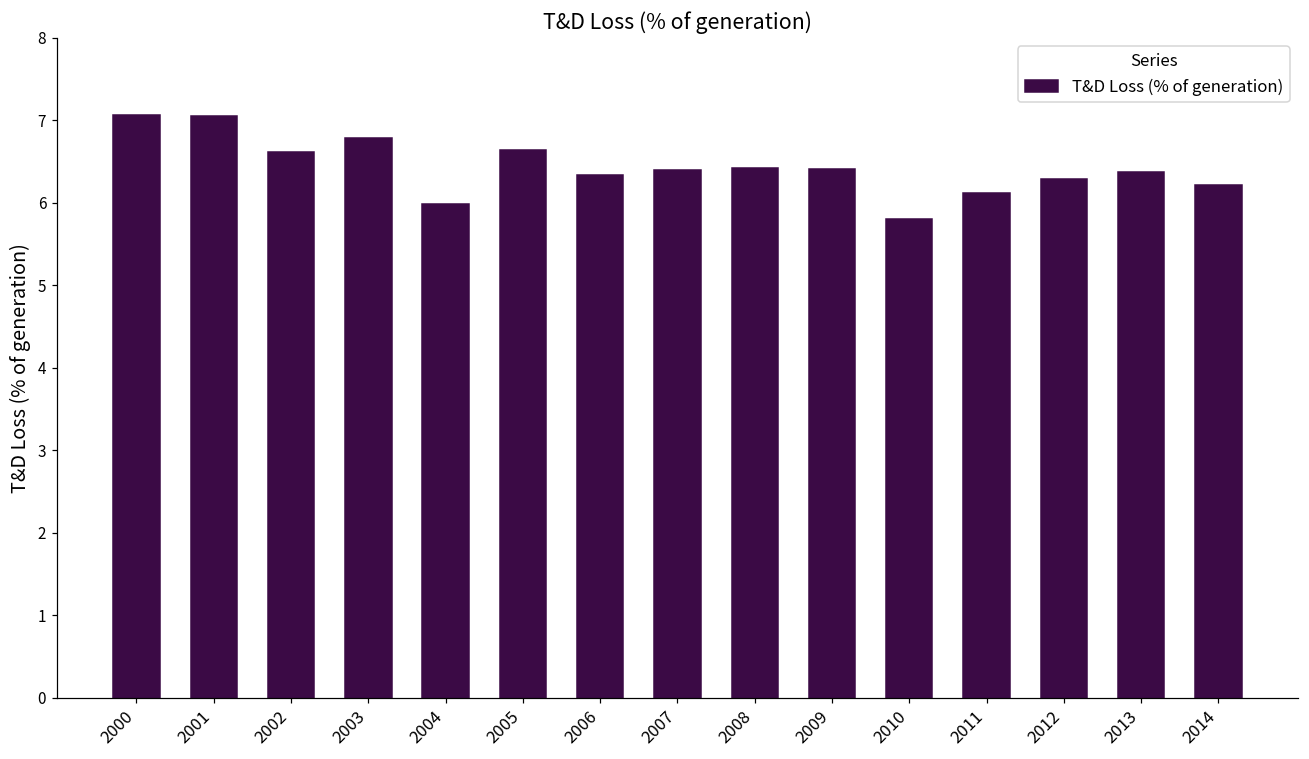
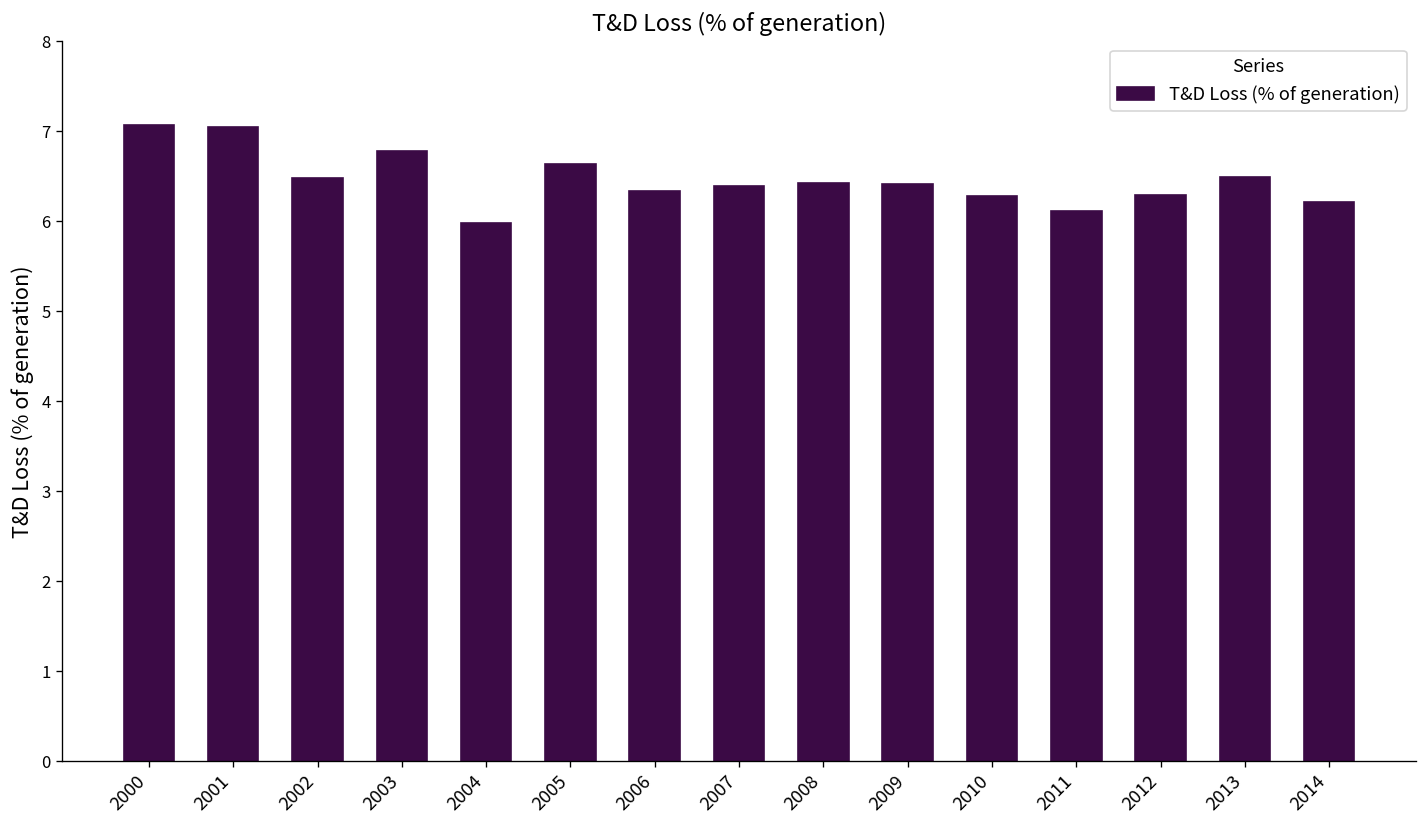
2002: 6.6 -> 6.5
2010: 5.8 -> 6.3
2013: 6.4 -> 6.5
